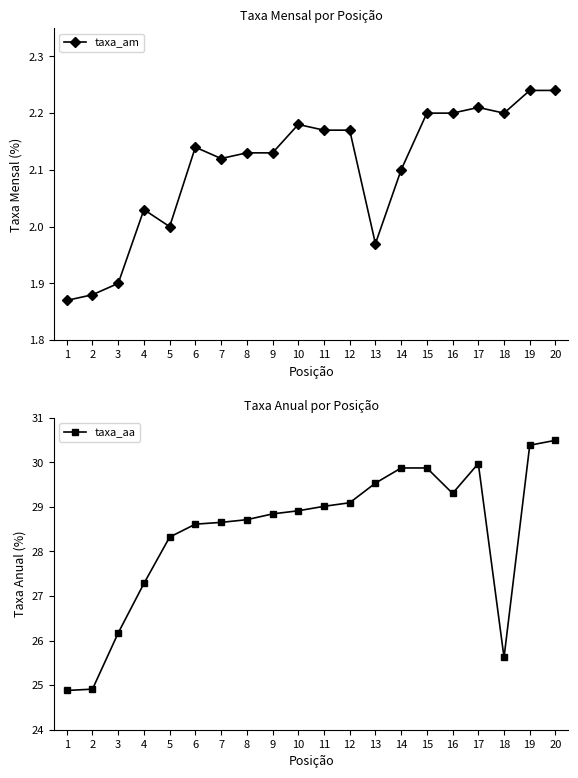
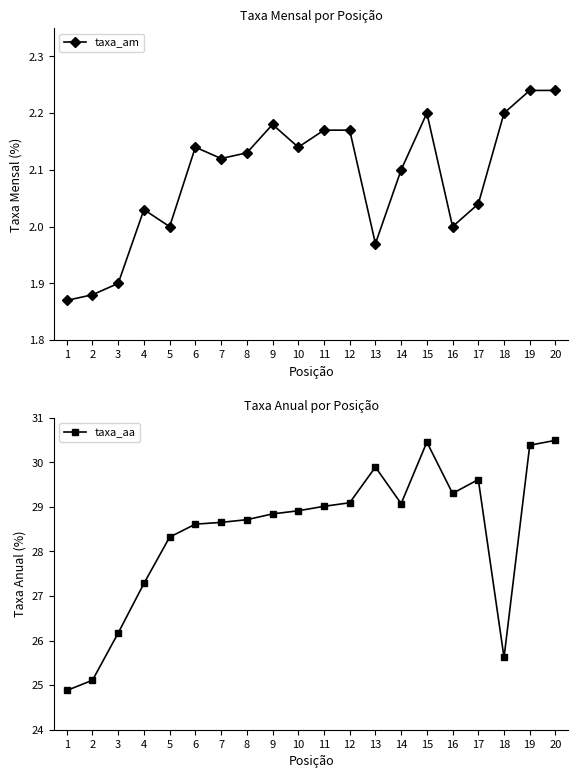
Taxa Mensal por Posição, 9: 2.13 -> 2.18
Taxa Mensal por Posição, 10: 2.18 -> 2.14
Taxa Mensal por Posição, 16: 2.2 -> 2.0
Taxa Mensal por Posição, 17: 2.21 -> 2.04
Taxa Anual por Posição, 2: 24.9 -> 25.1
Taxa Anual por Posição, 13: 29.5 -> 29.9
Taxa Anual por Posição, 14: 29.9 -> 29.1
Taxa Anual por Posição, 15: 29.9 -> 30.5
Taxa Anual por Posição, 17: 30.0 -> 29.6
